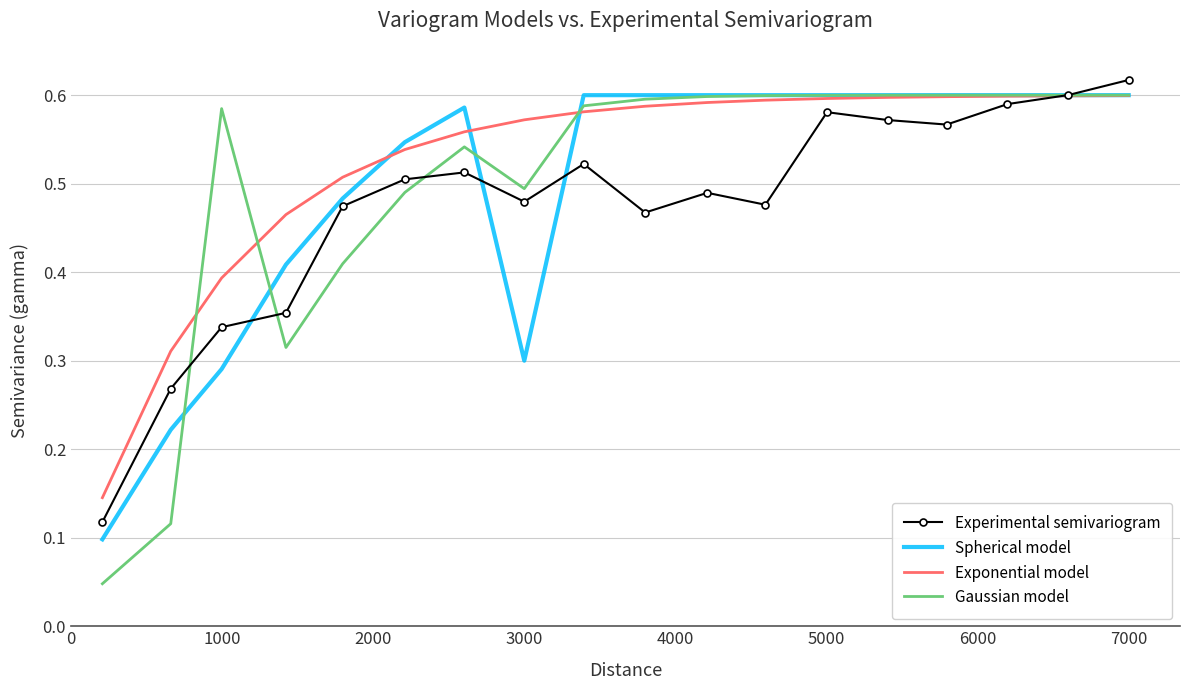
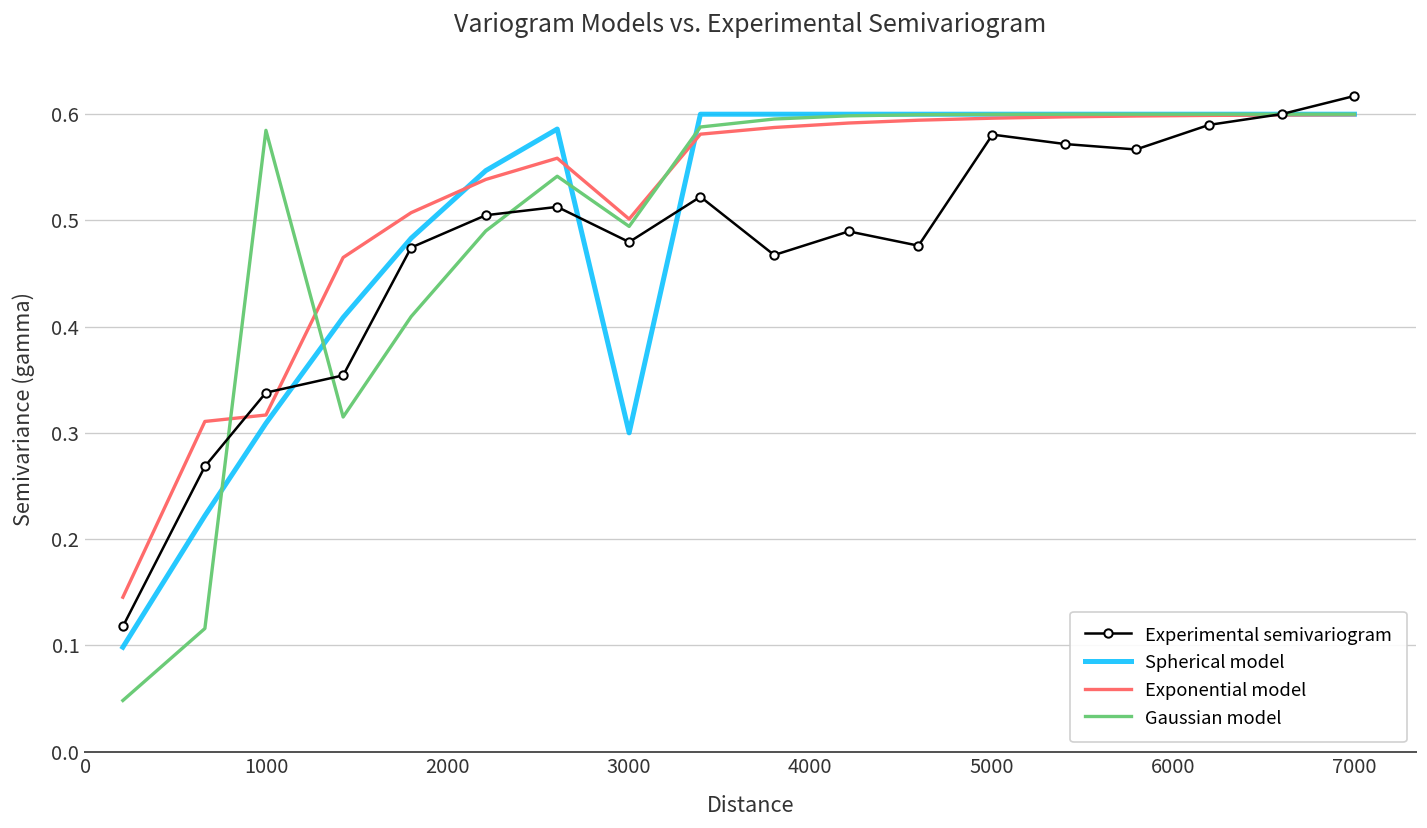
Spherical model, 1000: 0.29 -> 0.31
Exponential model, 1000: 0.39 -> 0.32
Exponential model, 3000: 0.57 -> 0.50
